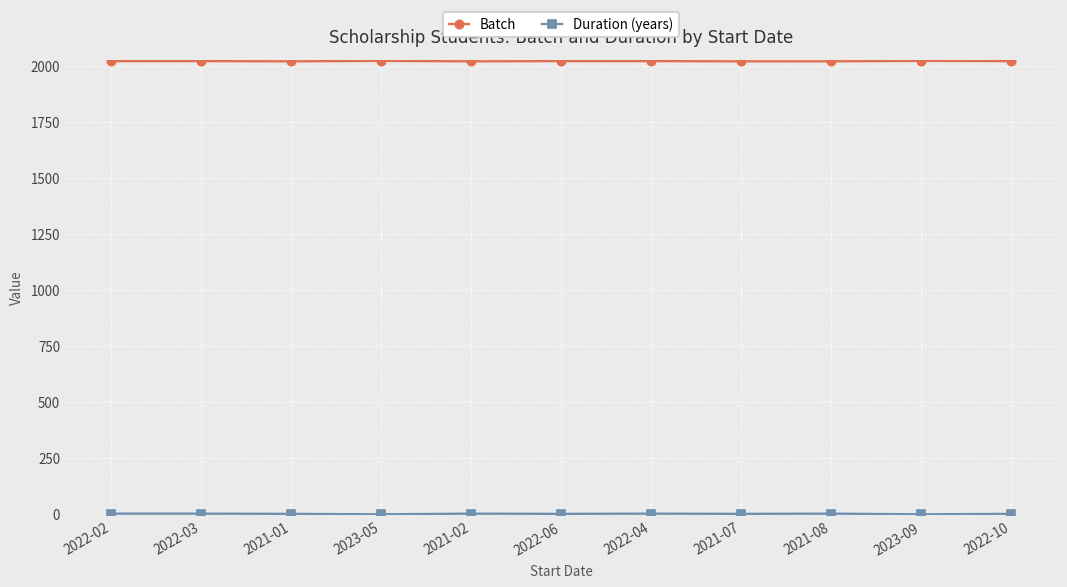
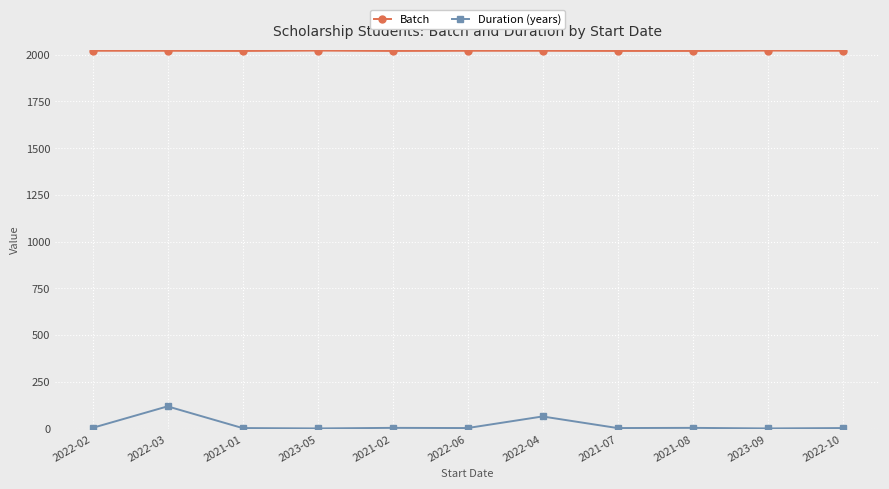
Duration (years), 2022-03: 0 -> 120
Duration (years), 2022-04: 0 -> 70
